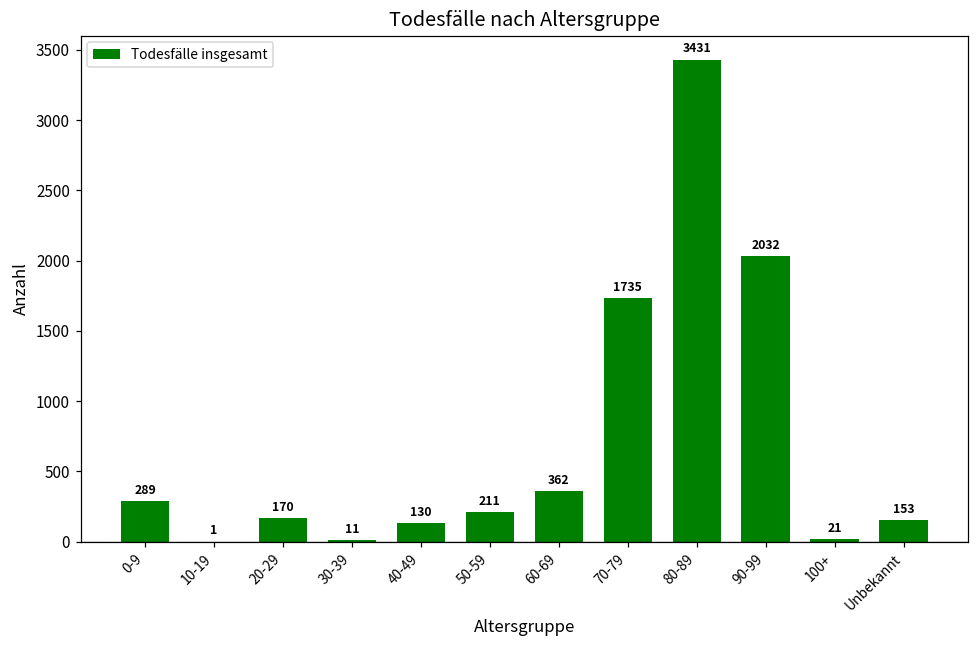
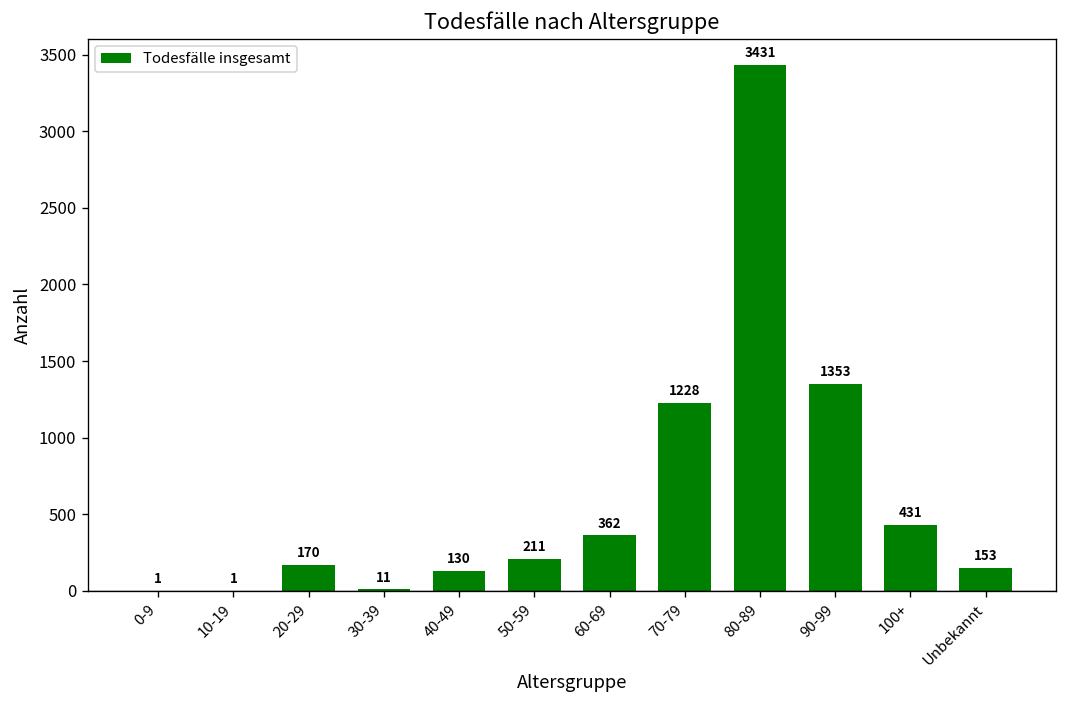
0-9: 289 -> 1
70-79: 1735 -> 1228
90-99: 2032 -> 1353
100+: 21 -> 431
